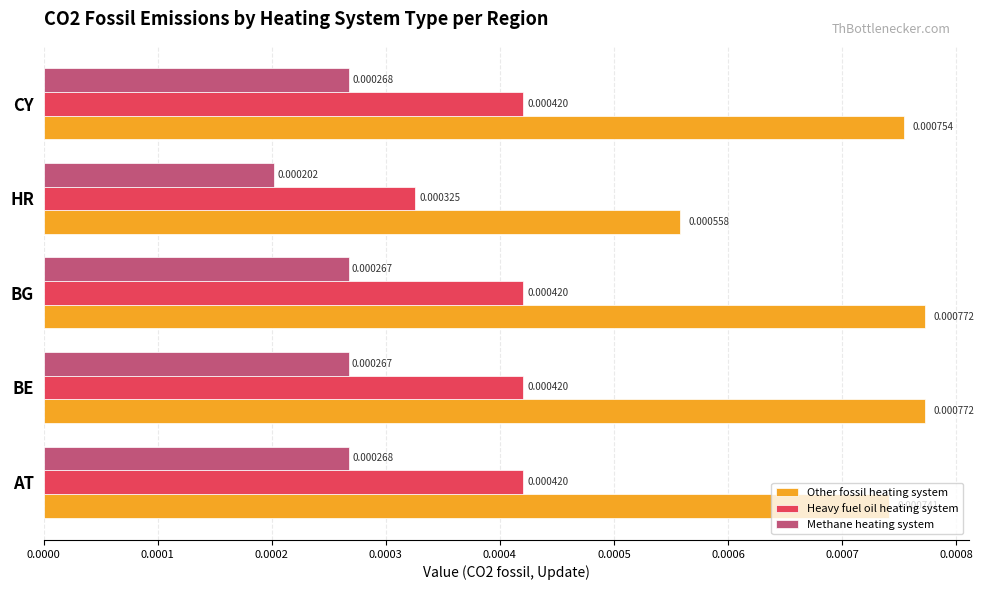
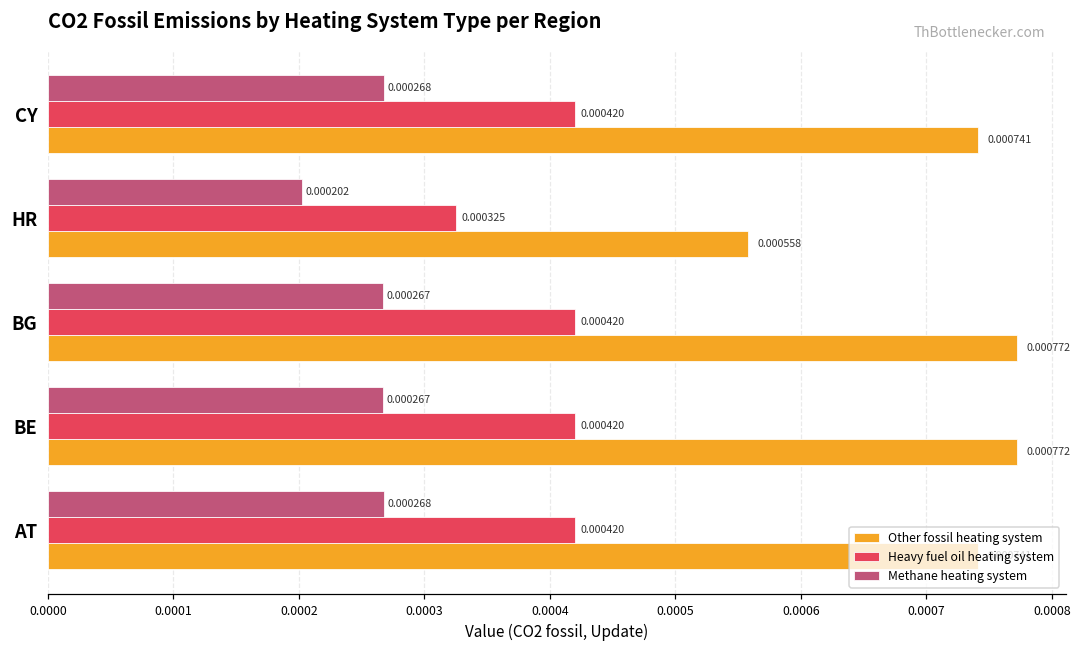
Other fossil heating system, CY: 0.000754 -> 0.000741
